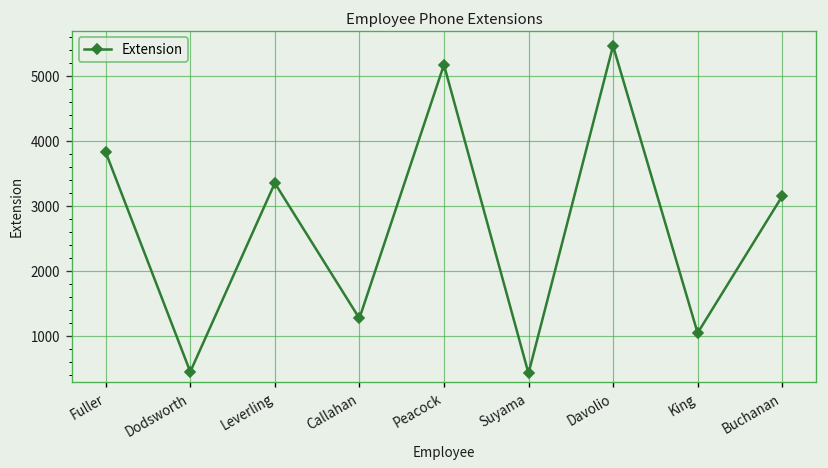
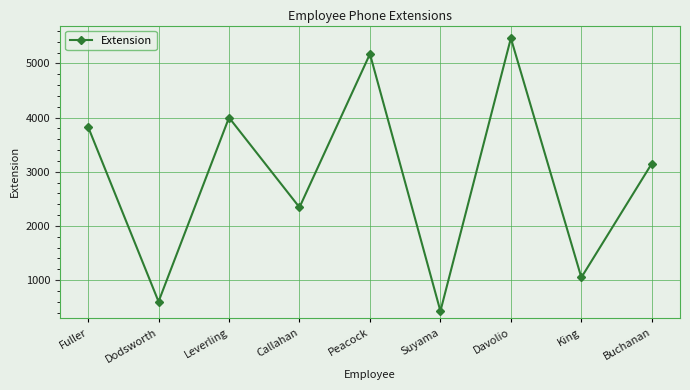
Dodsworth: 500 -> 600
Leverling: 3400 -> 4000
Callahan: 1300 -> 2300
